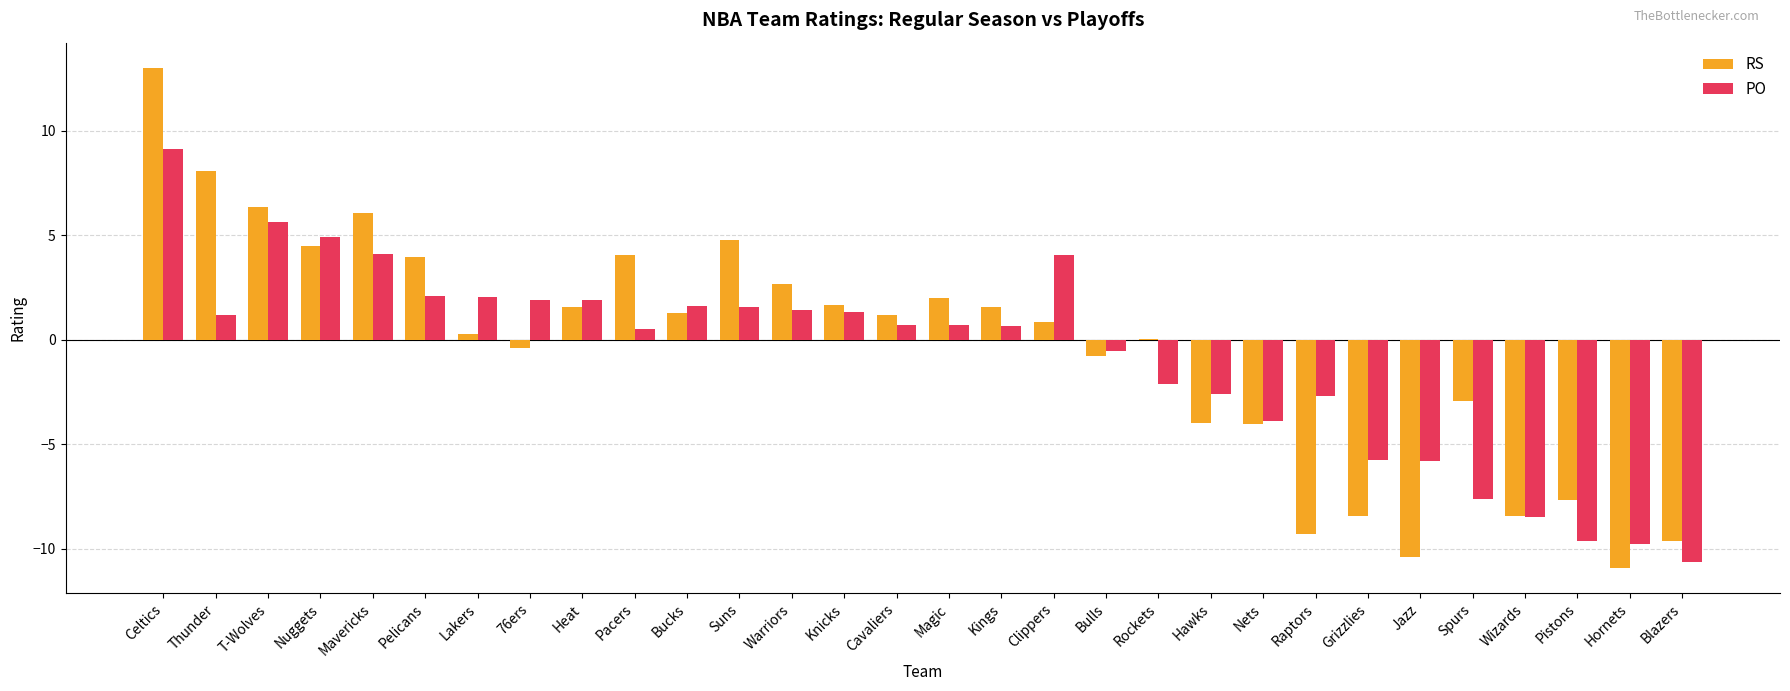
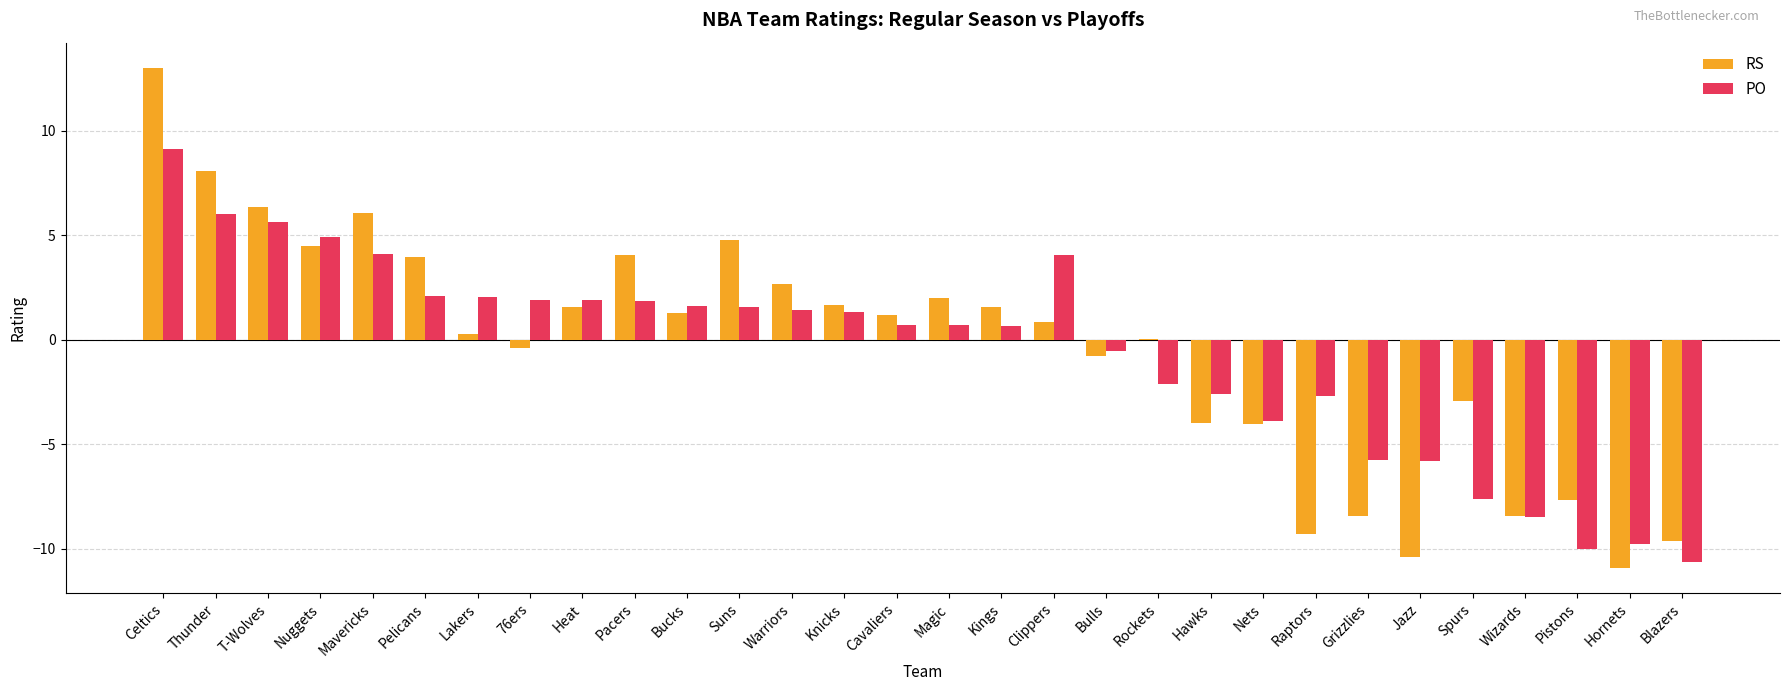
PO, Thunder: 1.2 -> 6.0
PO, Pacers: 0.5 -> 1.8
PO, Pistons: -9.6 -> -10.0
